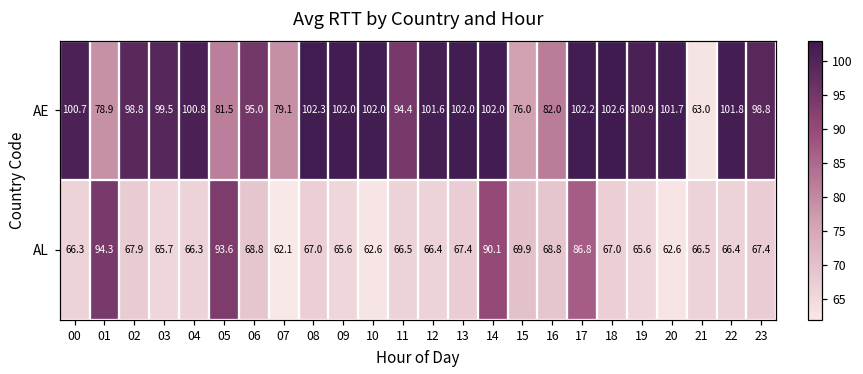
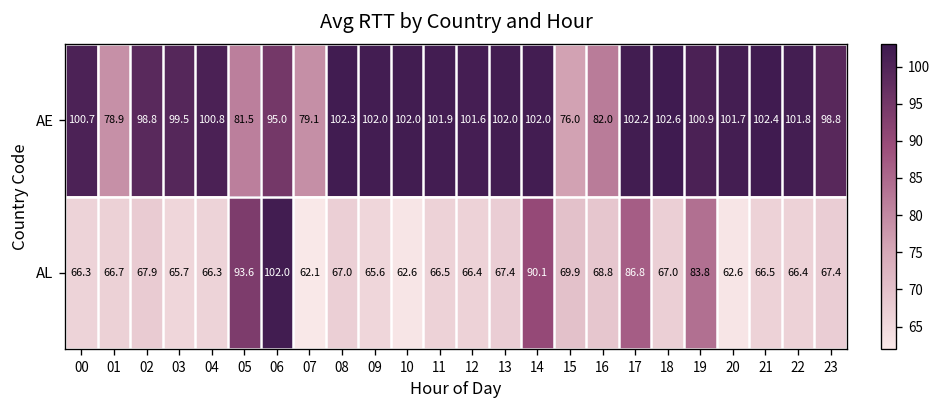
AE, 11: 94.4 -> 101.9
AE, 21: 63.0 -> 102.4
AL, 01: 94.3 -> 66.7
AL, 06: 68.8 -> 102.0
AL, 19: 65.6 -> 83.8
